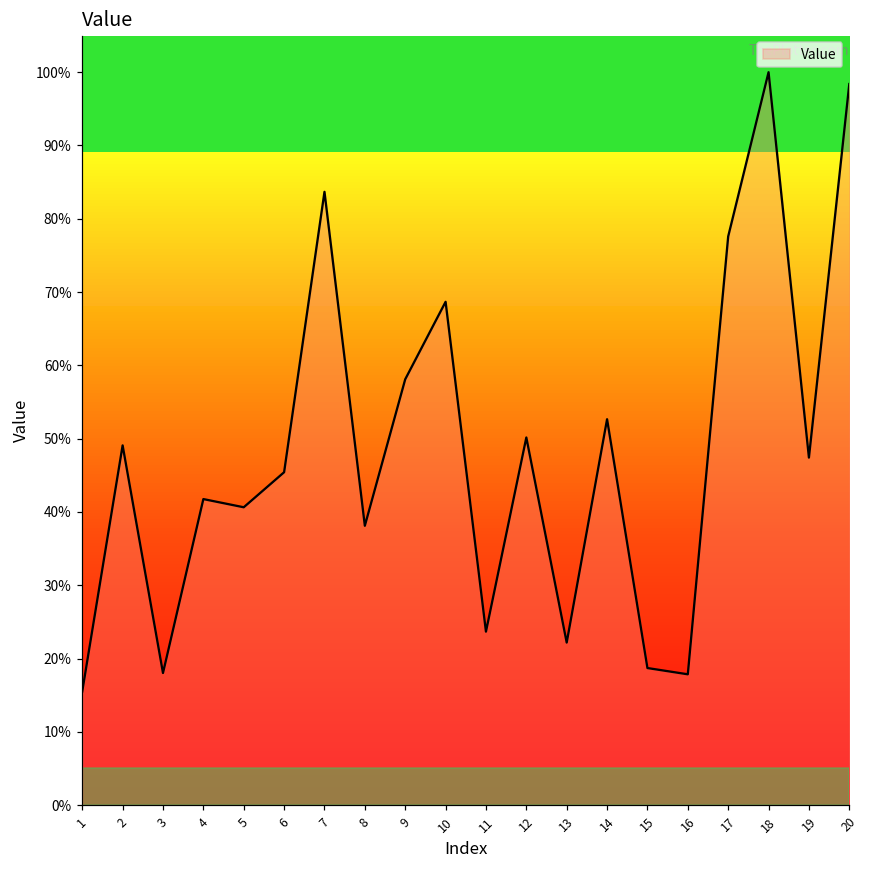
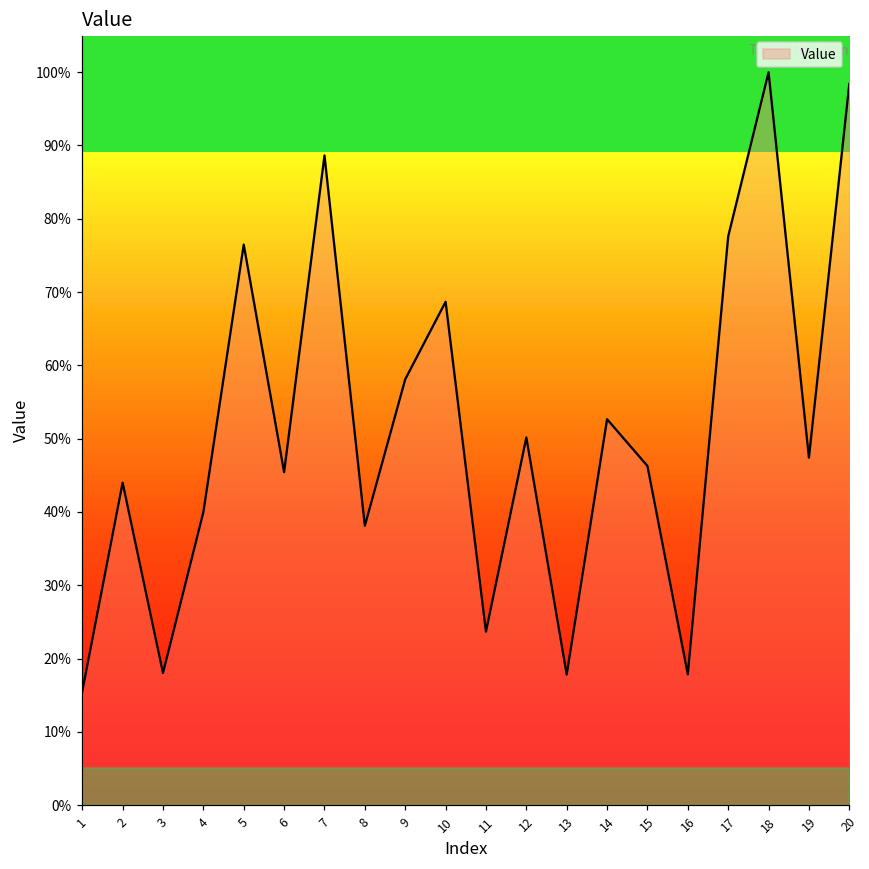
2: 49% -> 44%
4: 42% -> 40%
5: 41% -> 76%
7: 84% -> 89%
13: 22% -> 18%
15: 19% -> 46%
